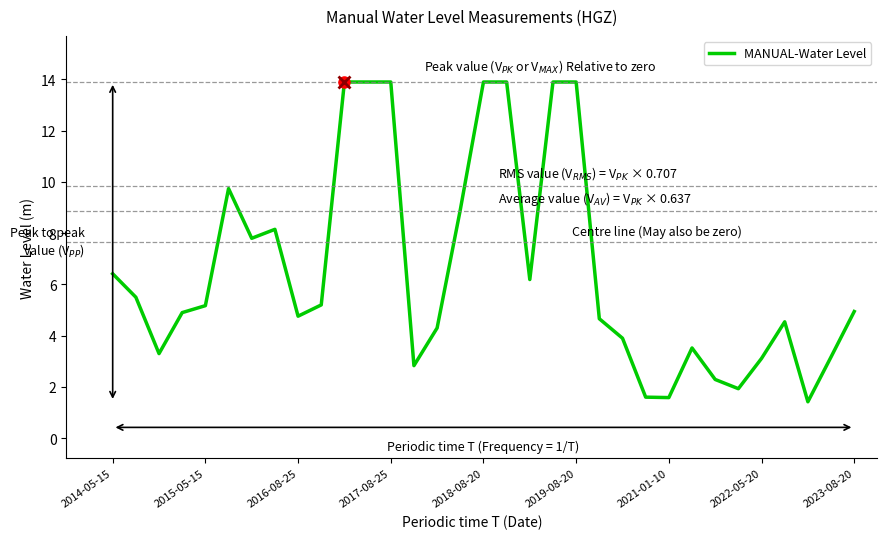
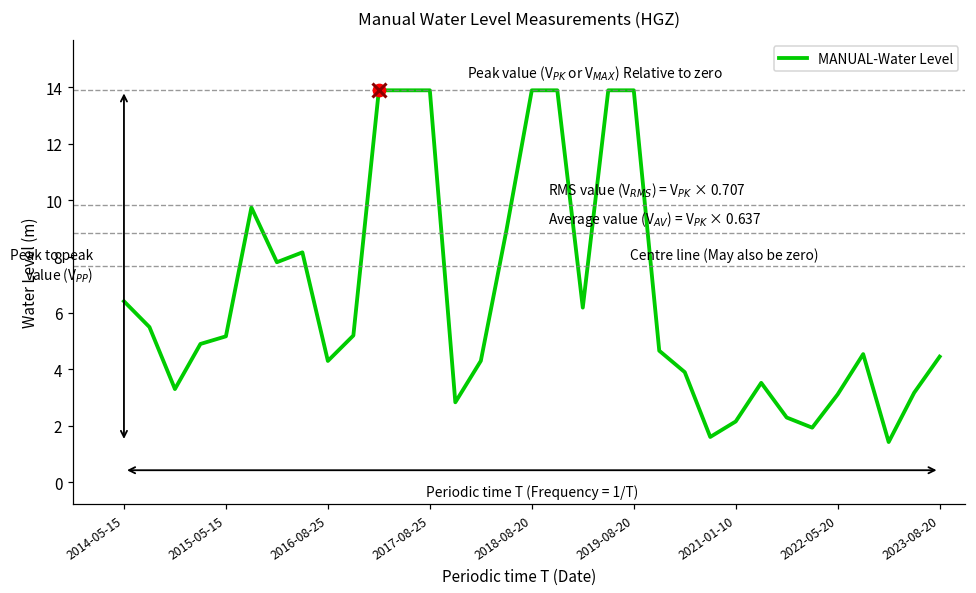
MANUAL-Water Level, 2016-08-25: 4.8 -> 4.3
MANUAL-Water Level, 2021-01-10: 1.6 -> 2.2
MANUAL-Water Level, 2023-08-20: 4.9 -> 4.4
